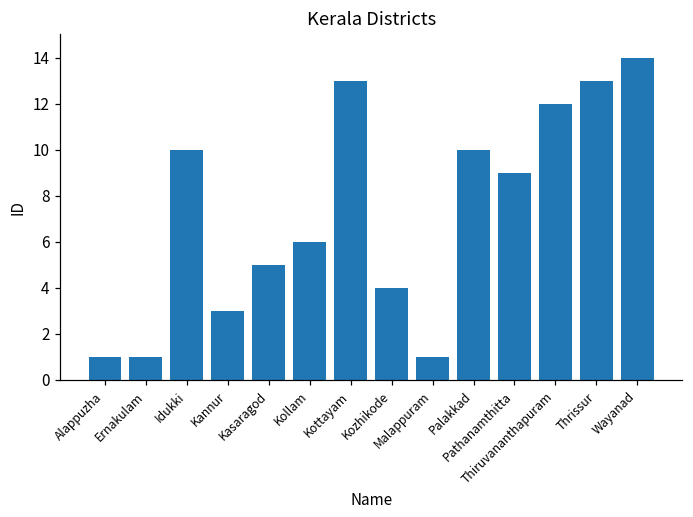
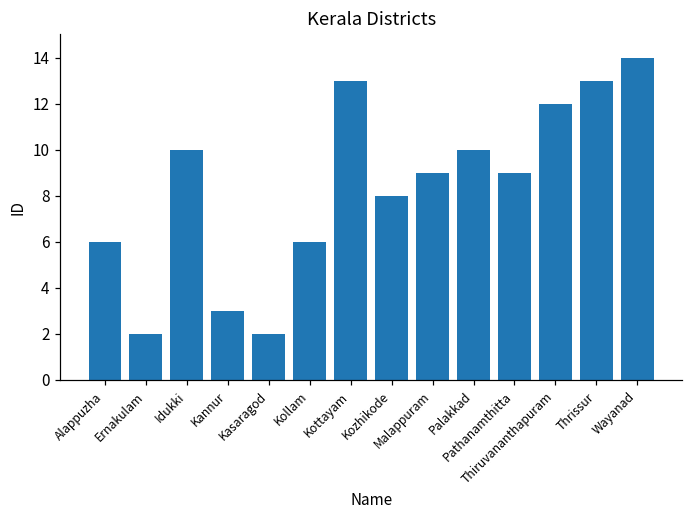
Alappuzha: 1 -> 6
Ernakulam: 1 -> 2
Kasaragod: 5 -> 2
Kozhikode: 4 -> 8
Malappuram: 1 -> 9
